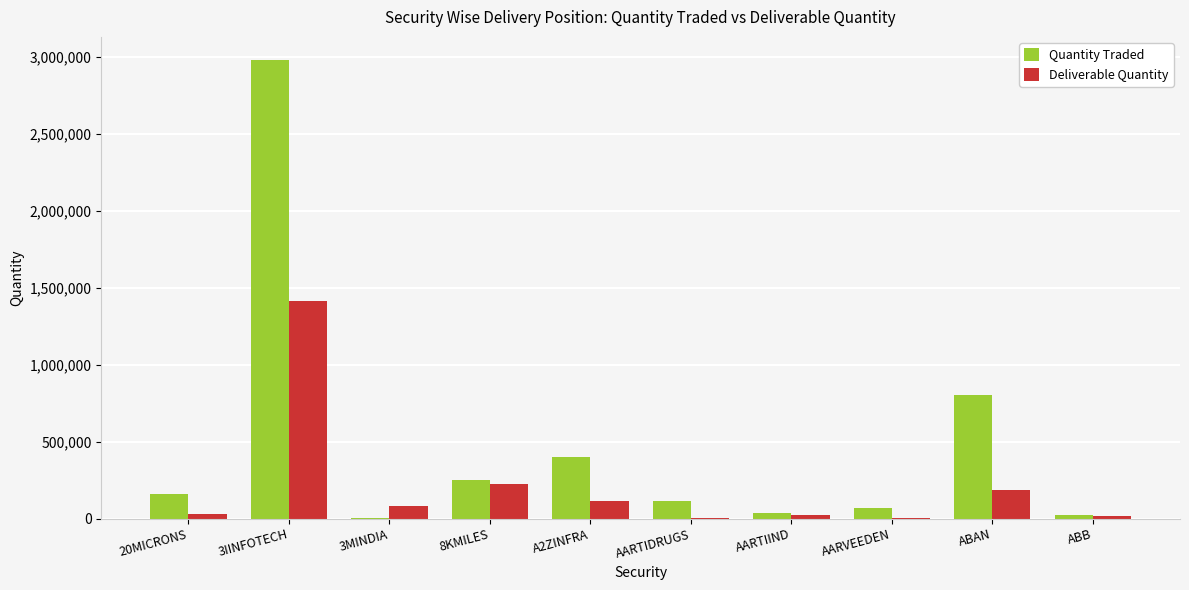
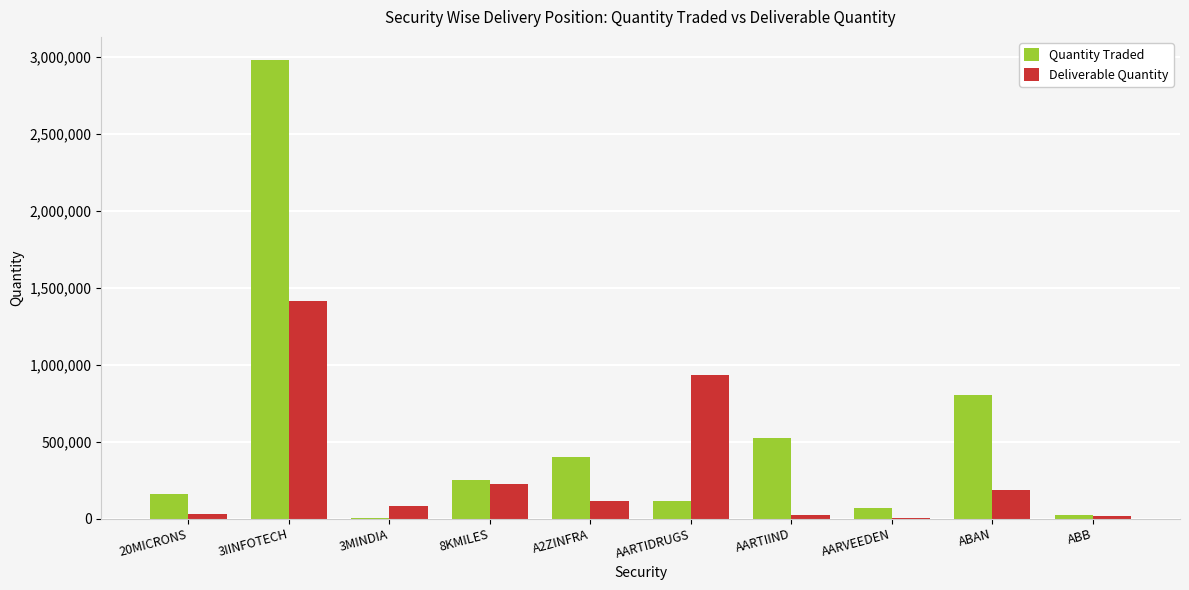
Deliverable Quantity, AARTIDRUGS: 0 -> 930,000
Quantity Traded, AARTIIND: 30,000 -> 520,000
